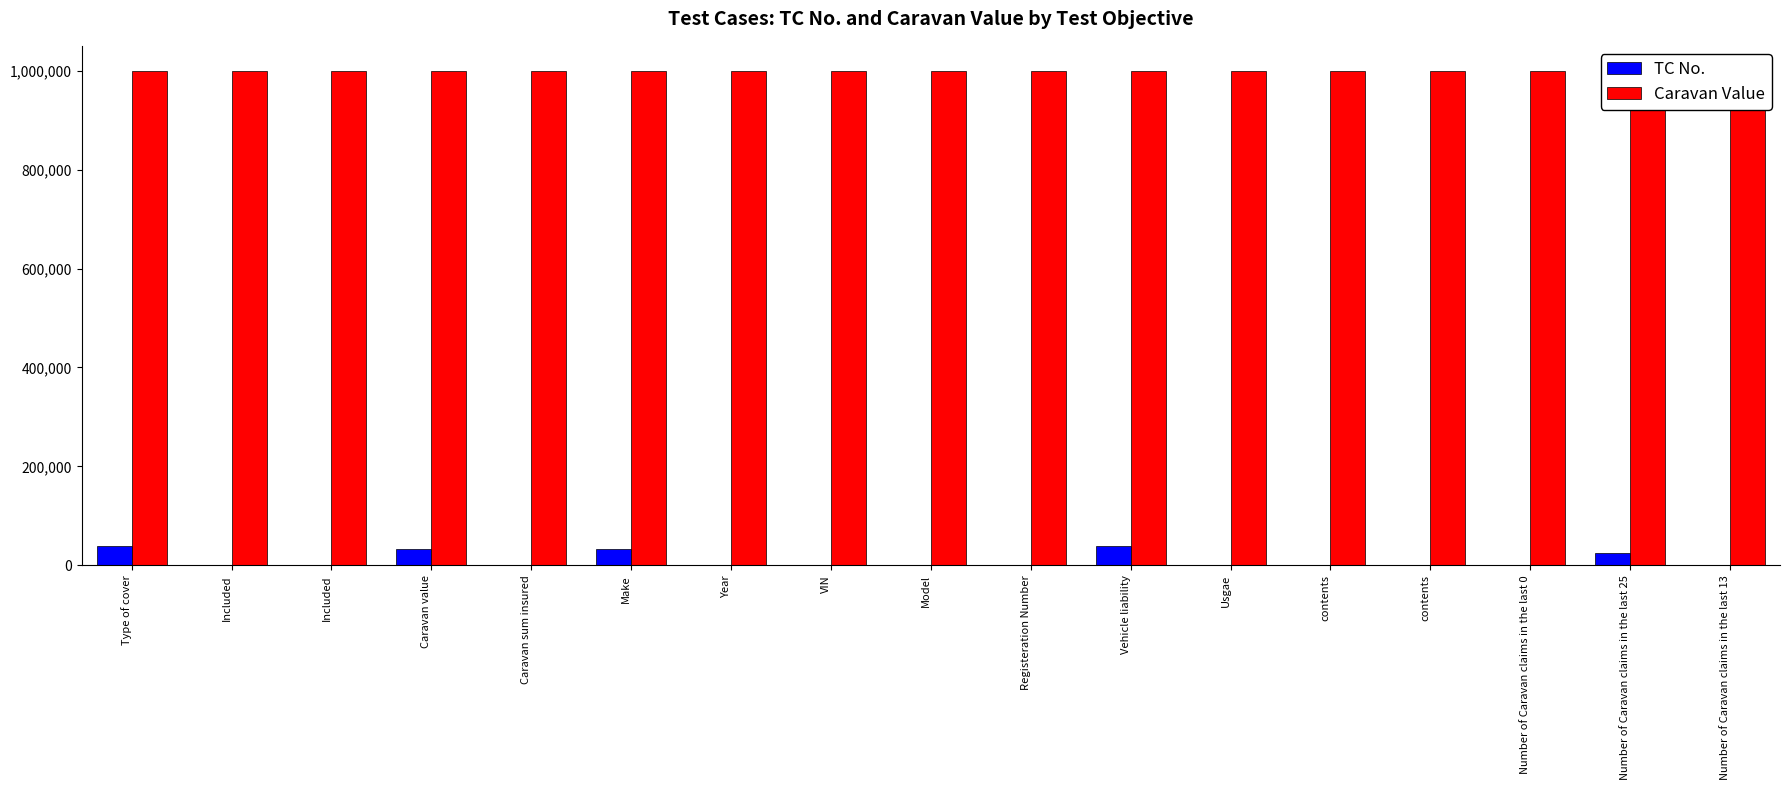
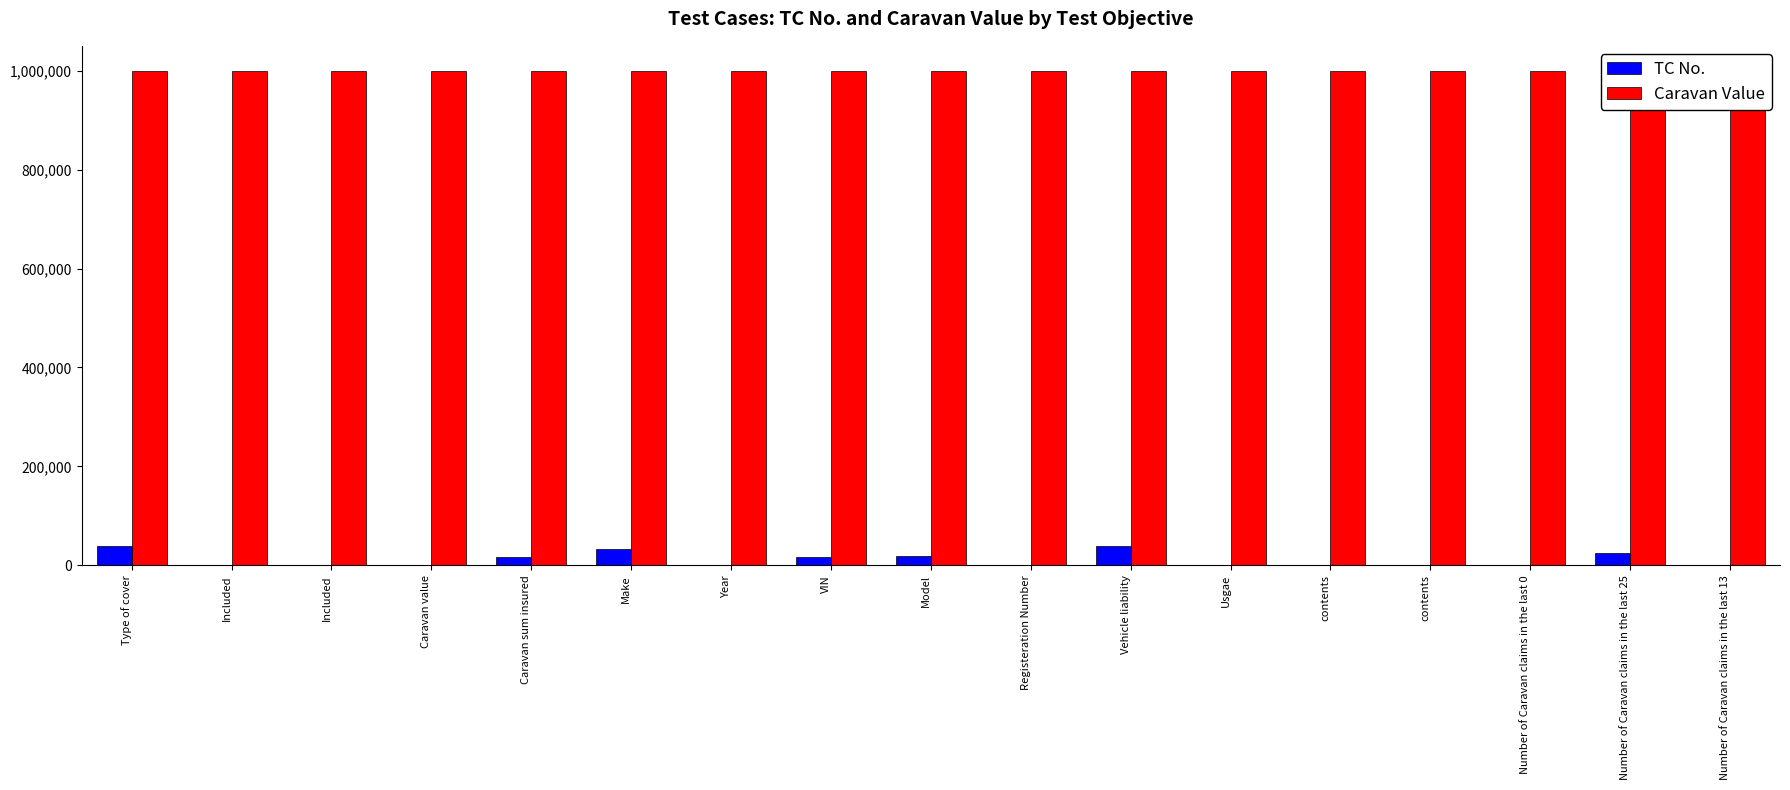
TC No., Caravan value: 30,000 -> 0
TC No., Caravan sum insured: 0 -> 20,000
TC No., VIN: 0 -> 20,000
TC No., Model: 0 -> 20,000
